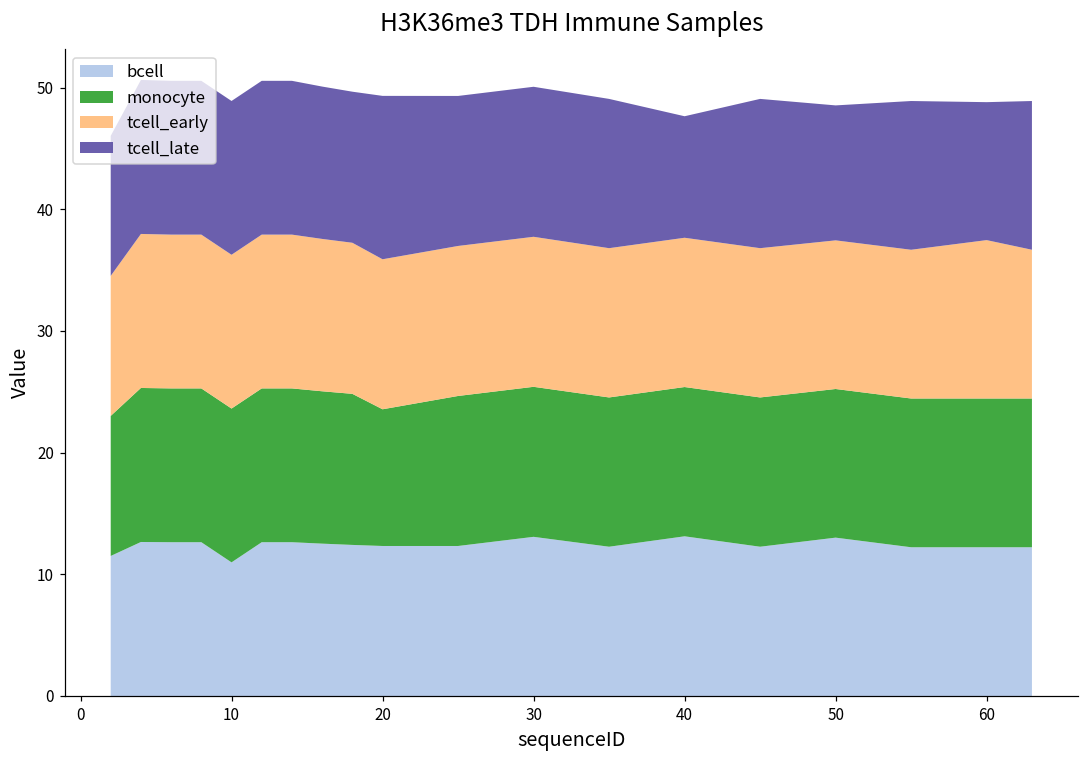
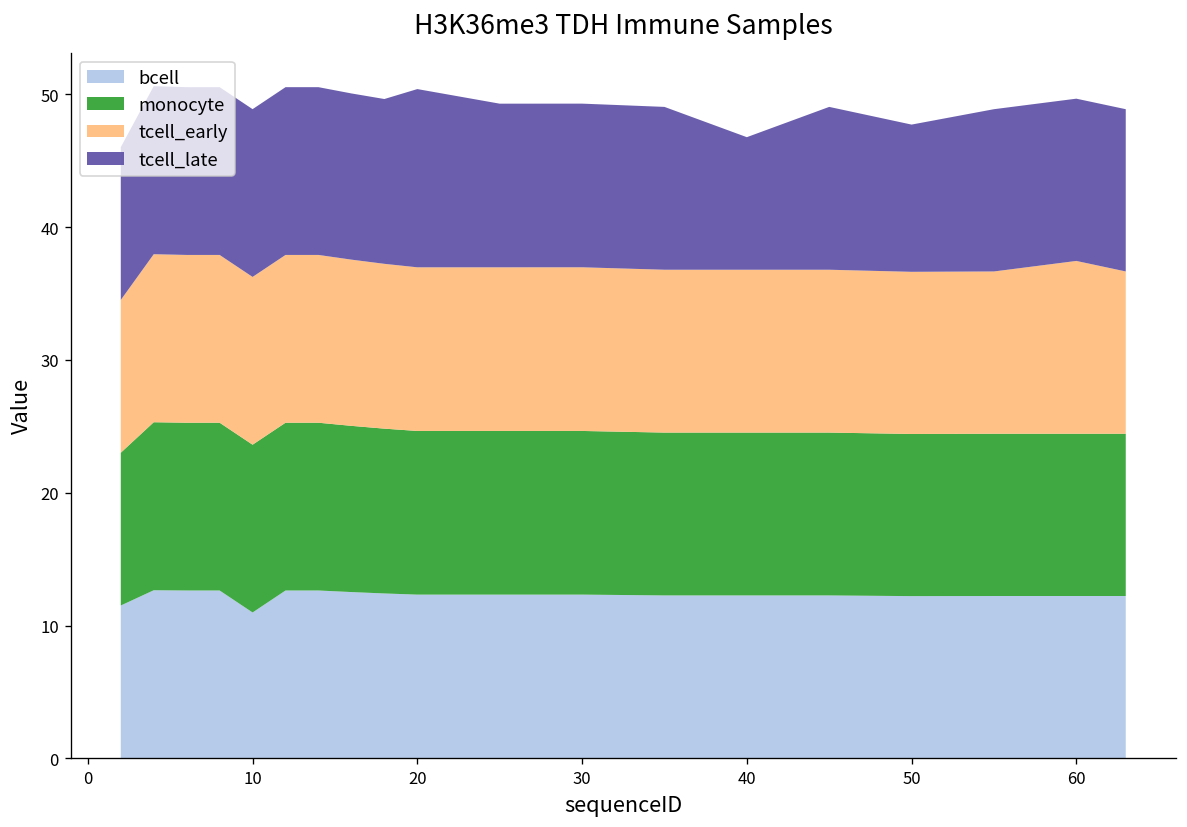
monocyte, 20: 11.2 -> 12.3
bcell, 30: 13.1 -> 12.3
bcell, 40: 13.1 -> 12.3
bcell, 50: 13.0 -> 12.2
tcell_late, 60: 11.3 -> 12.2
